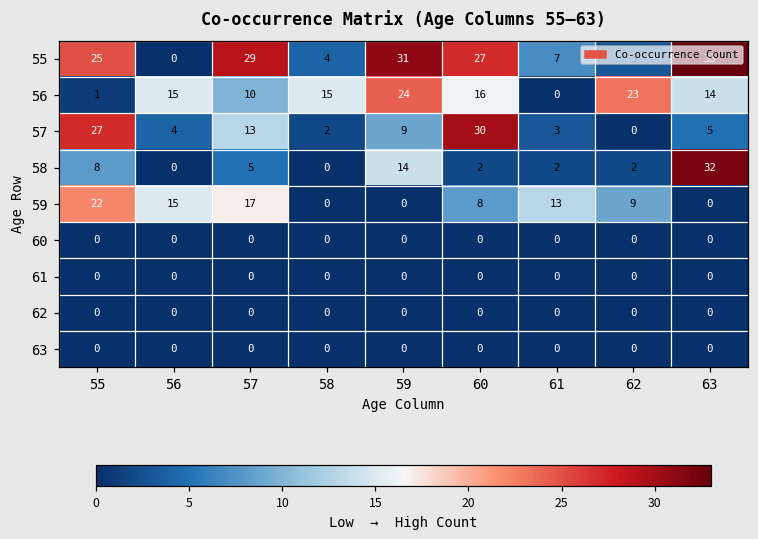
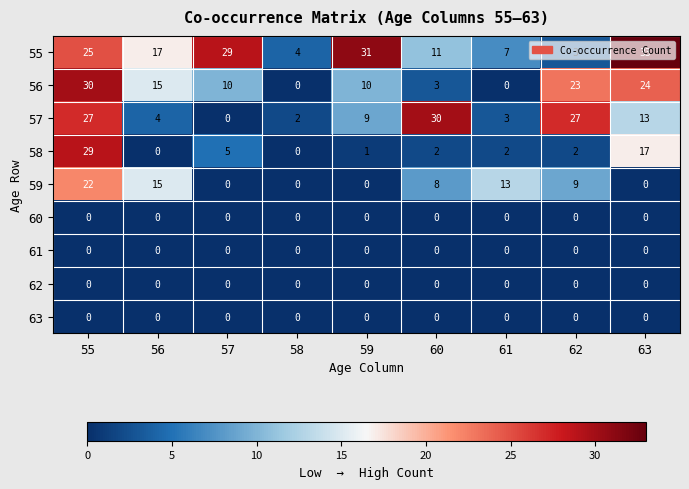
55, 56: 0 -> 17
55, 60: 27 -> 11
56, 55: 1 -> 30
56, 58: 15 -> 0
56, 59: 24 -> 10
56, 60: 16 -> 3
56, 63: 14 -> 24
57, 57: 13 -> 0
57, 62: 0 -> 27
57, 63: 5 -> 13
58, 55: 8 -> 29
58, 59: 14 -> 1
58, 63: 32 -> 17
59, 57: 17 -> 0
